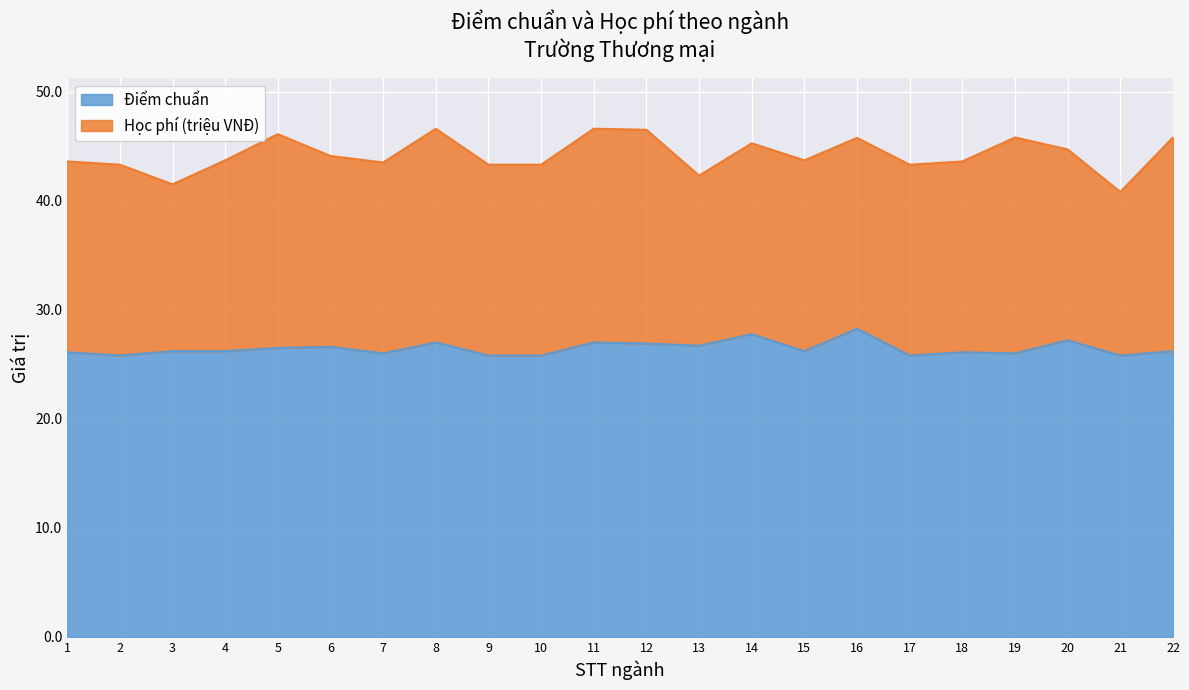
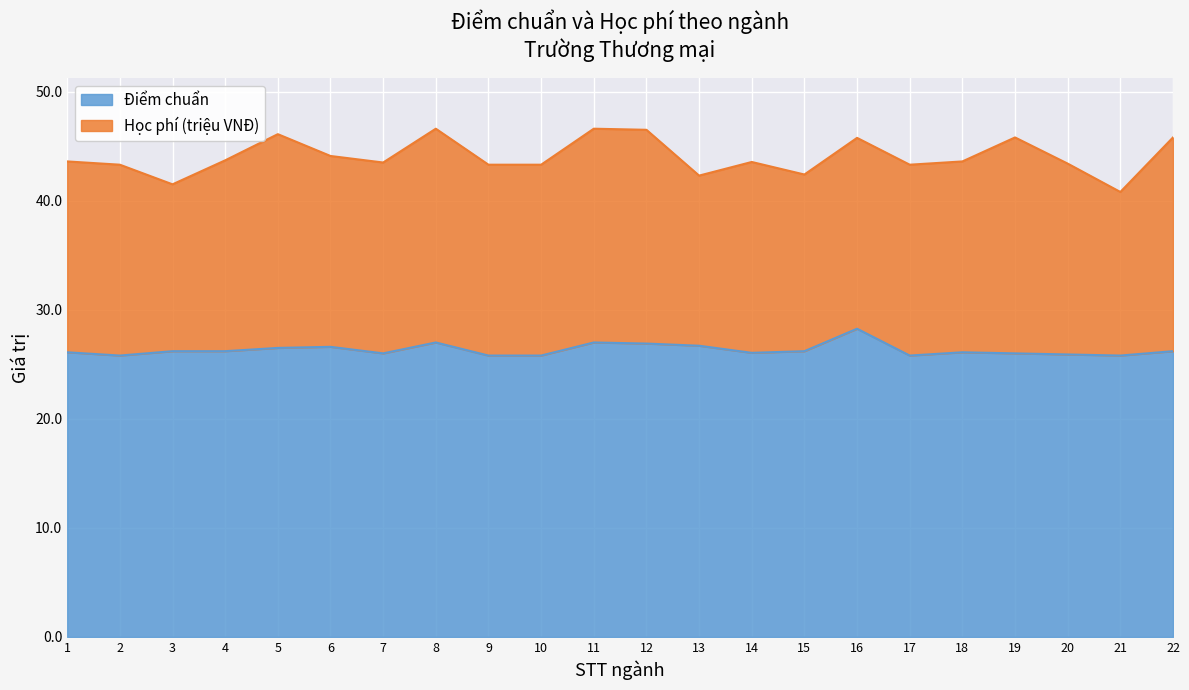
Điểm chuẩn, 14: 27.8 -> 26.1
Học phí (triệu VNĐ), 15: 17.5 -> 16.2
Điểm chuẩn, 20: 27.2 -> 25.9
